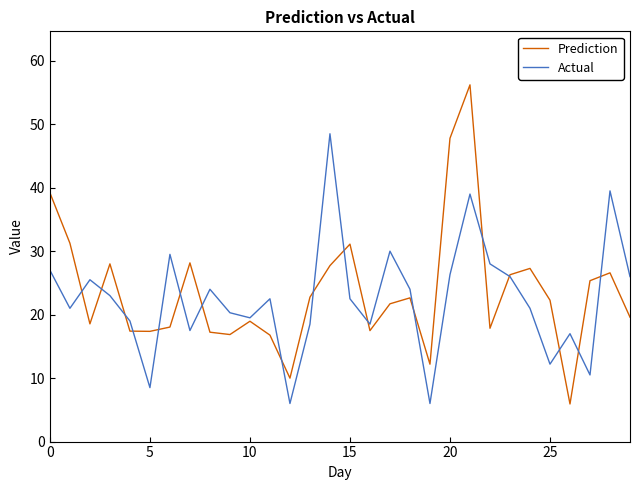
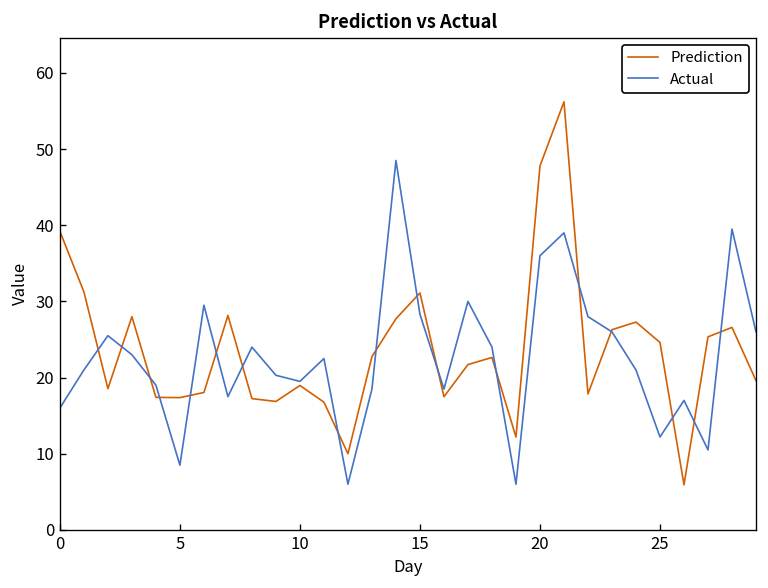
Actual, 0: 27 -> 16
Actual, 15: 23 -> 28
Actual, 20: 26 -> 36
Prediction, 25: 22 -> 25
